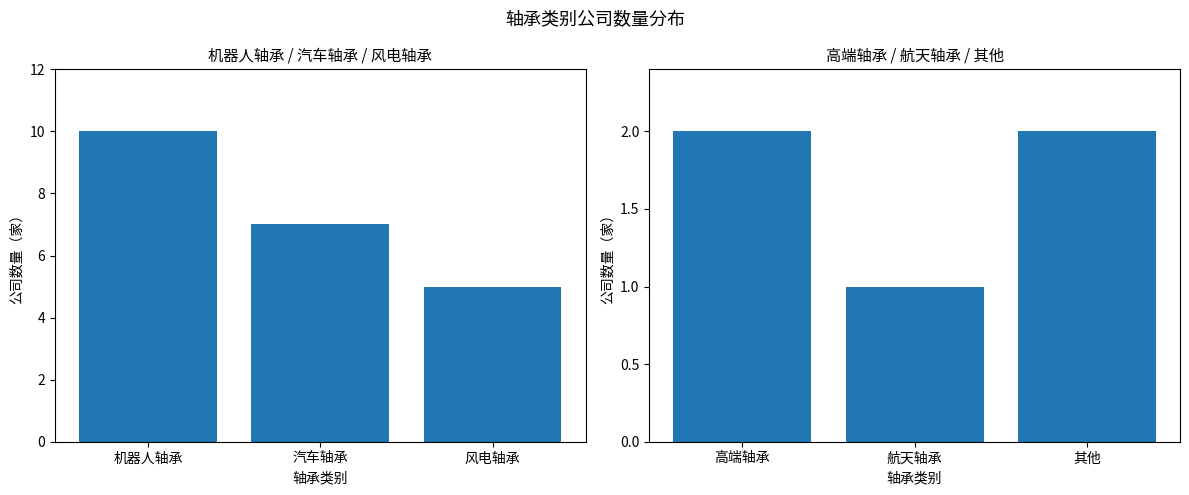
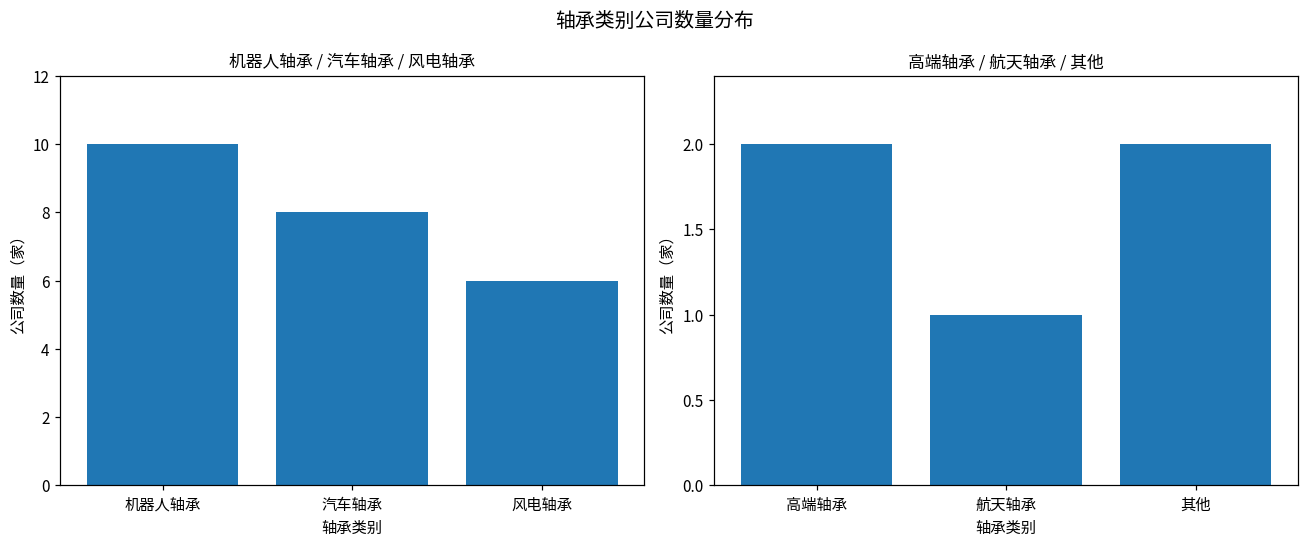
机器人轴承 / 汽车轴承 / 风电轴承, 汽车轴承: 7 -> 8
机器人轴承 / 汽车轴承 / 风电轴承, 风电轴承: 5 -> 6
